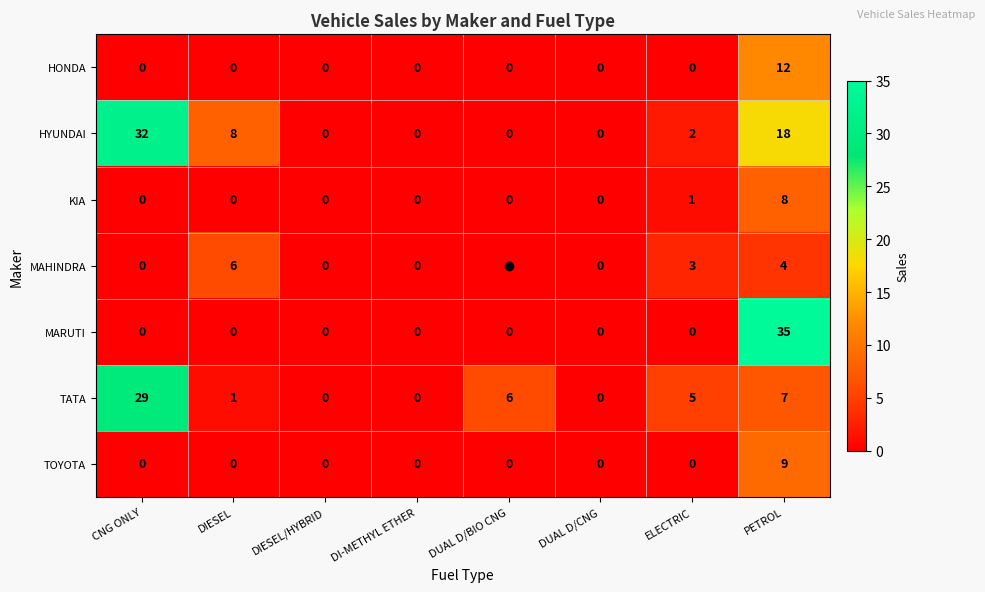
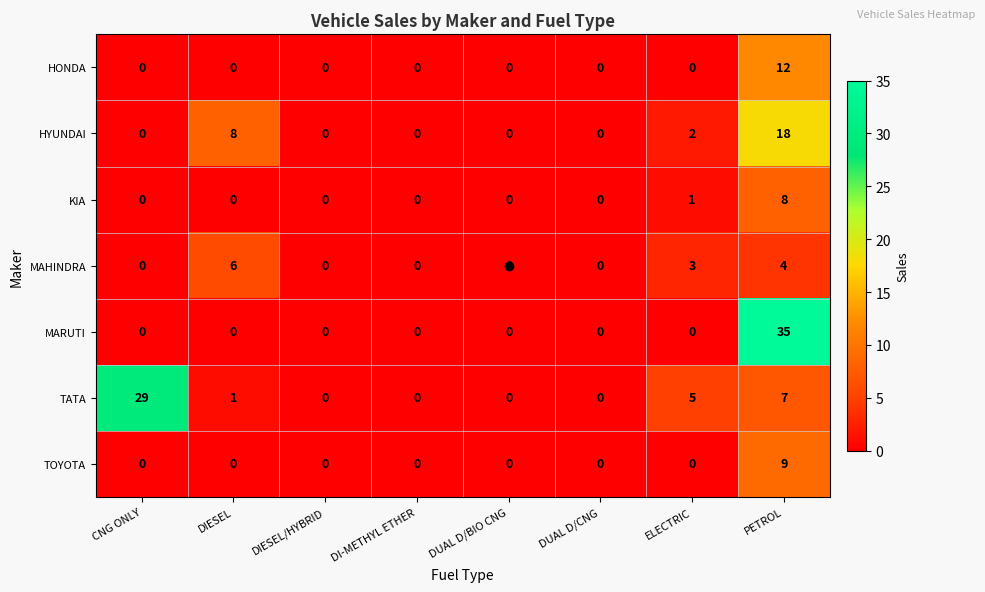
HYUNDAI, CNG ONLY: 32 -> 0
TATA, DUAL D/BIO CNG: 6 -> 0
